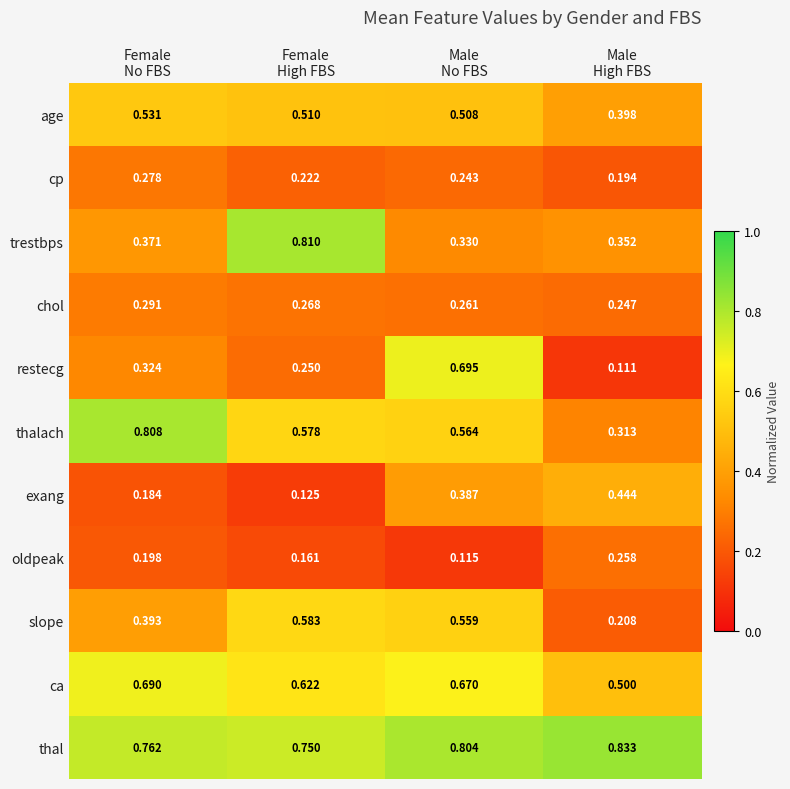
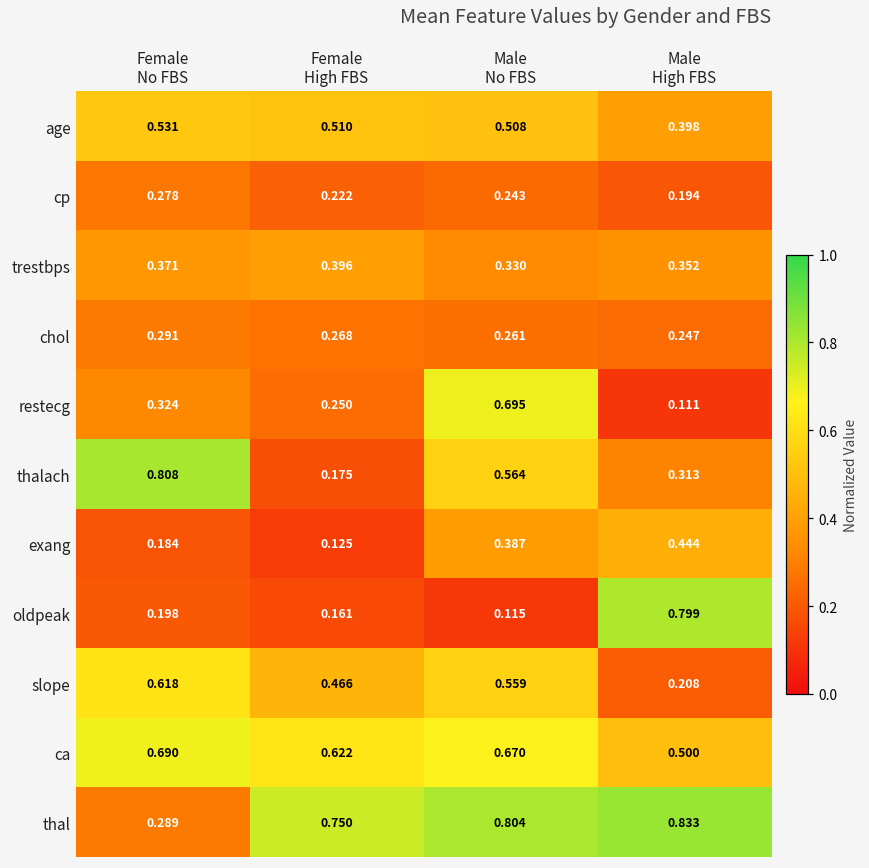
trestbps, Female High FBS: 0.810 -> 0.396
thalach, Female High FBS: 0.578 -> 0.175
oldpeak, Male High FBS: 0.258 -> 0.799
slope, Female No FBS: 0.393 -> 0.618
slope, Female High FBS: 0.583 -> 0.466
thal, Female No FBS: 0.762 -> 0.289
